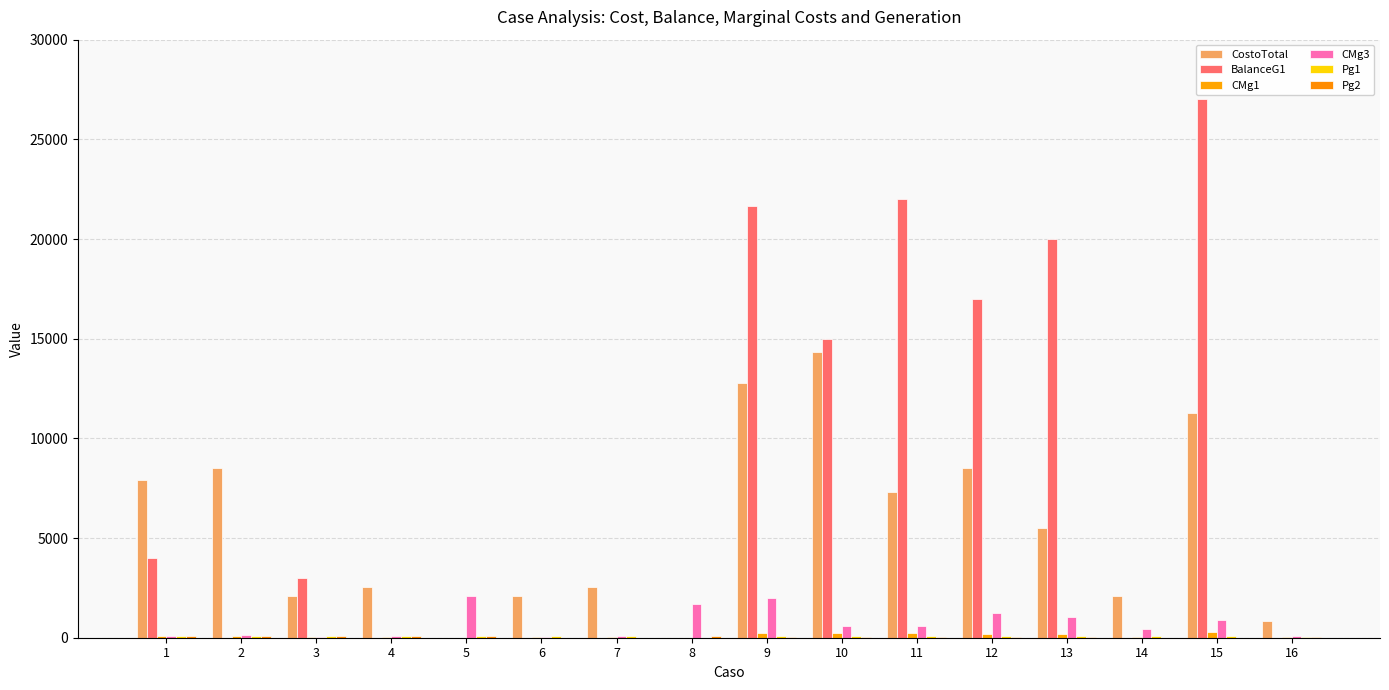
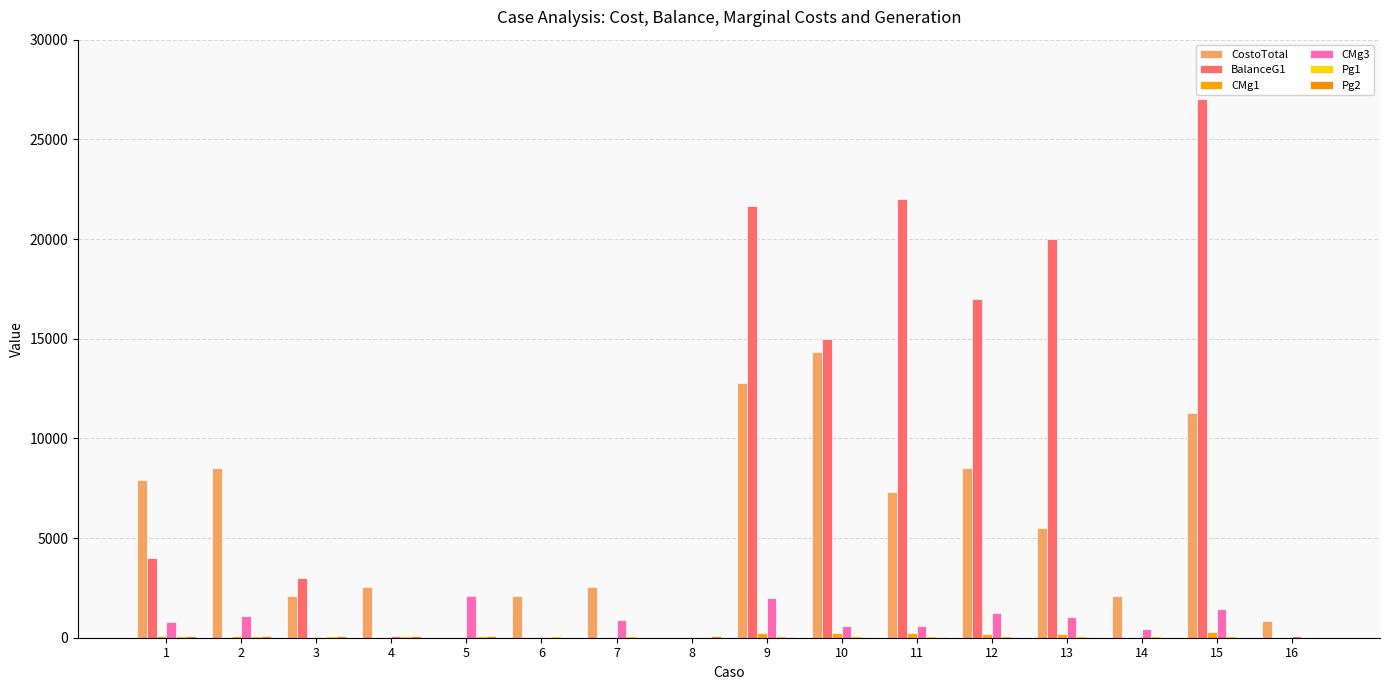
CMg3, 1: 100 -> 800
CMg3, 2: 200 -> 1100
CMg3, 7: 100 -> 900
CMg3, 8: 1700 -> 0
CMg3, 15: 900 -> 1400
